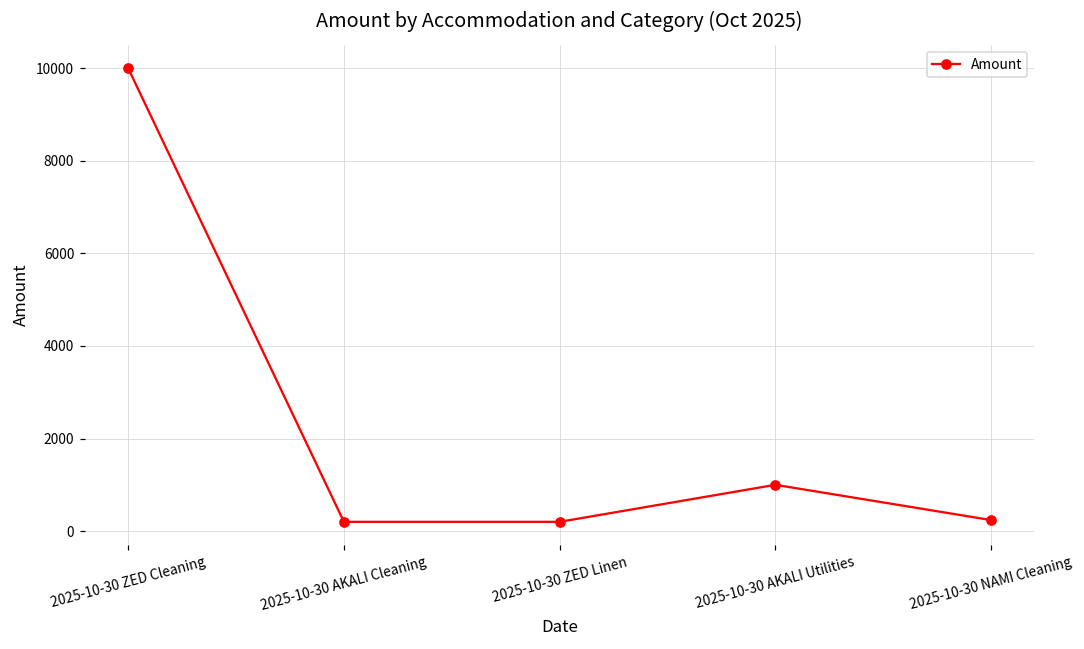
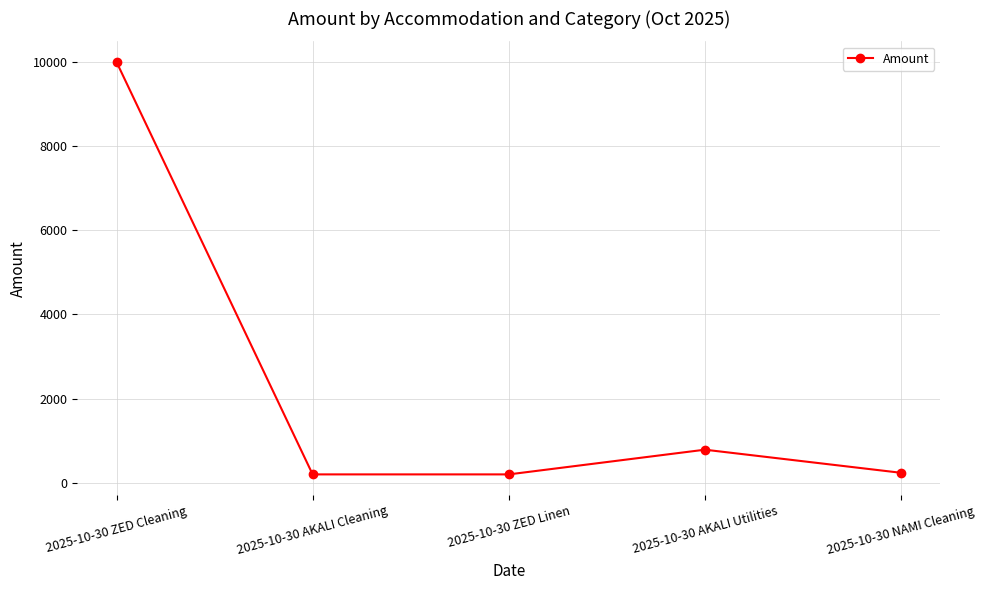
2025-10-30 AKALI Utilities: 1000 -> 800
